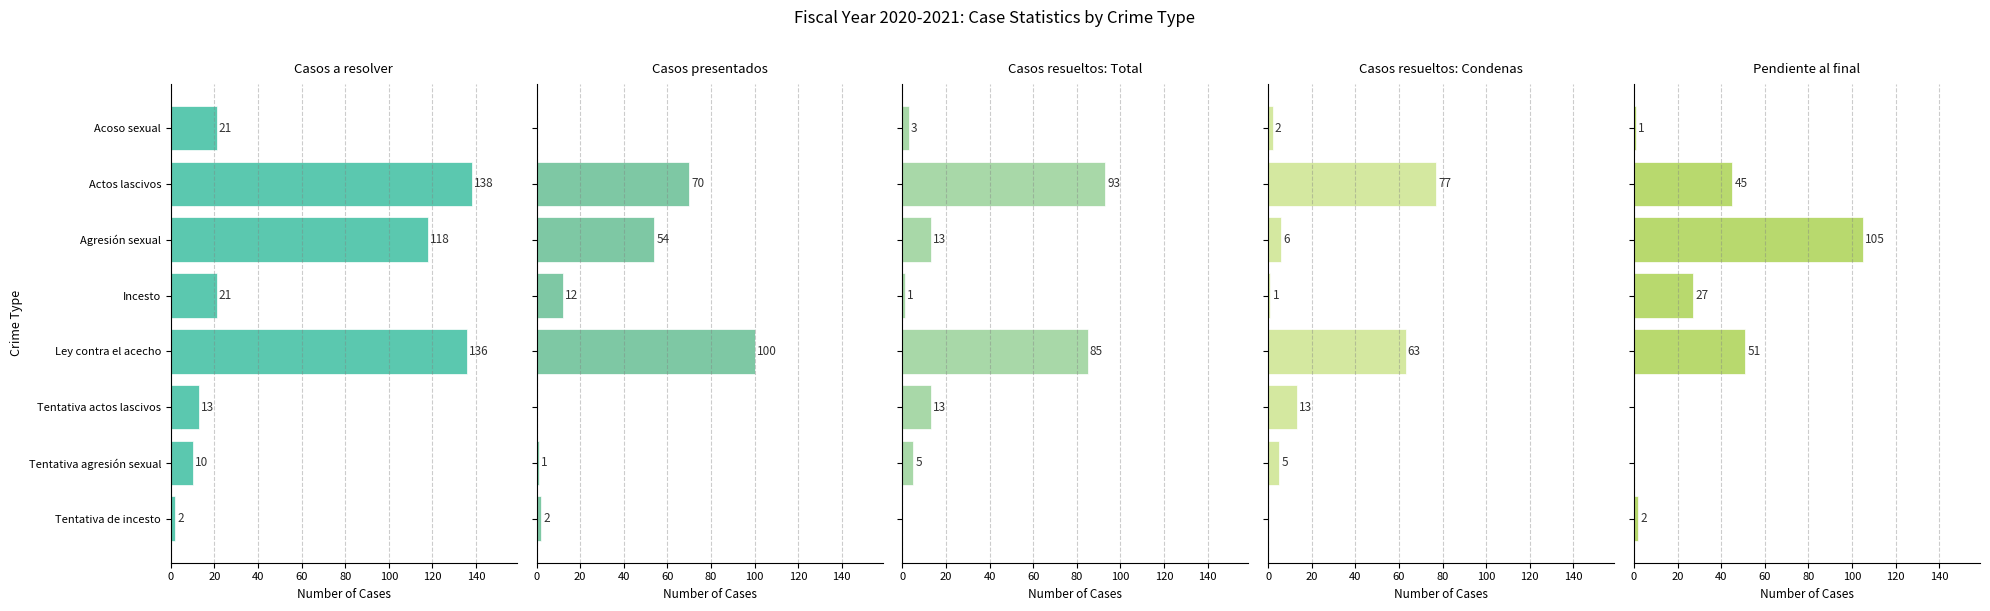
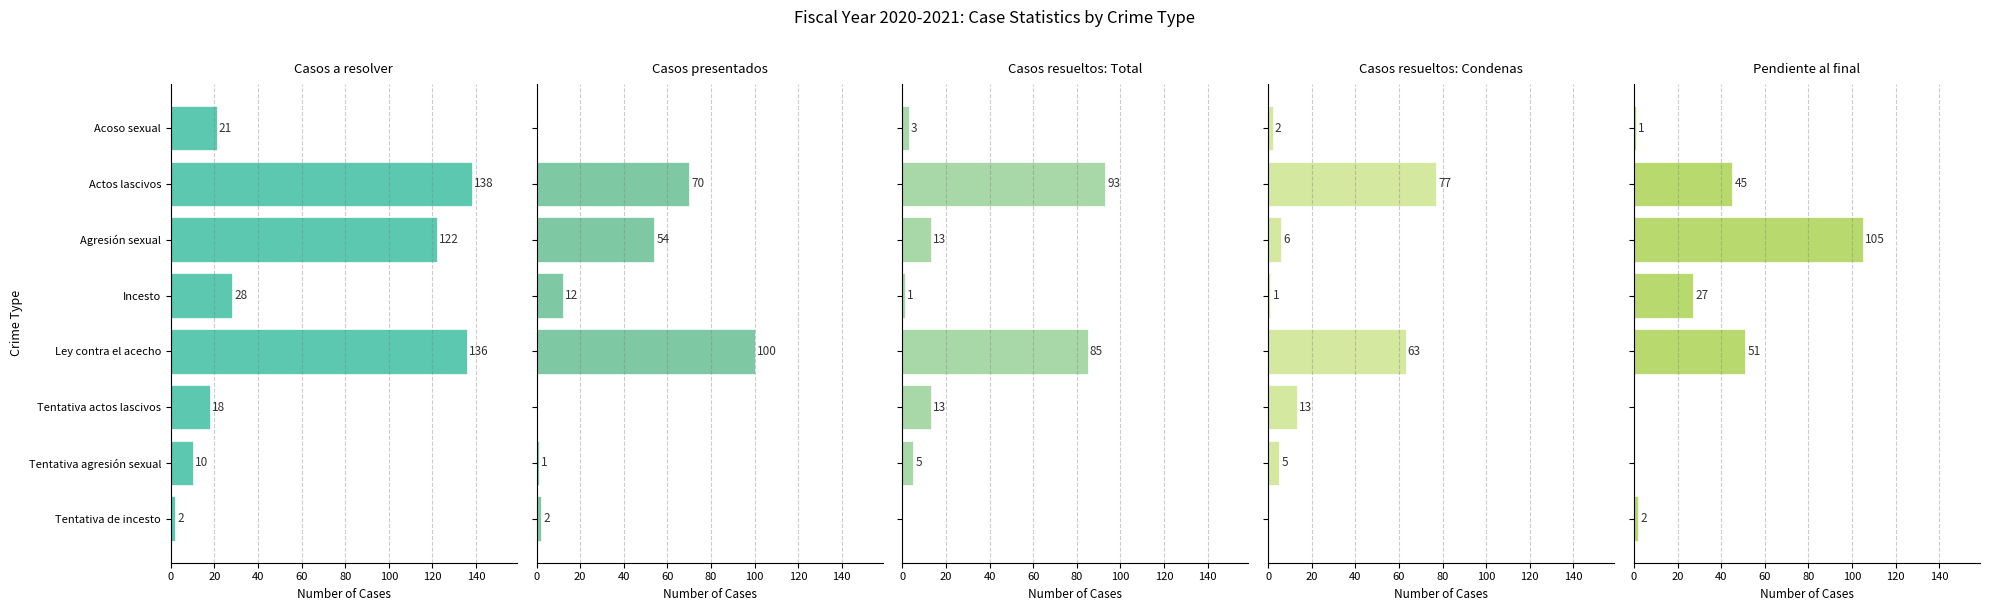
Casos a resolver, Agresión sexual: 118 -> 122
Casos a resolver, Incesto: 21 -> 28
Casos a resolver, Tentativa actos lascivos: 13 -> 18
